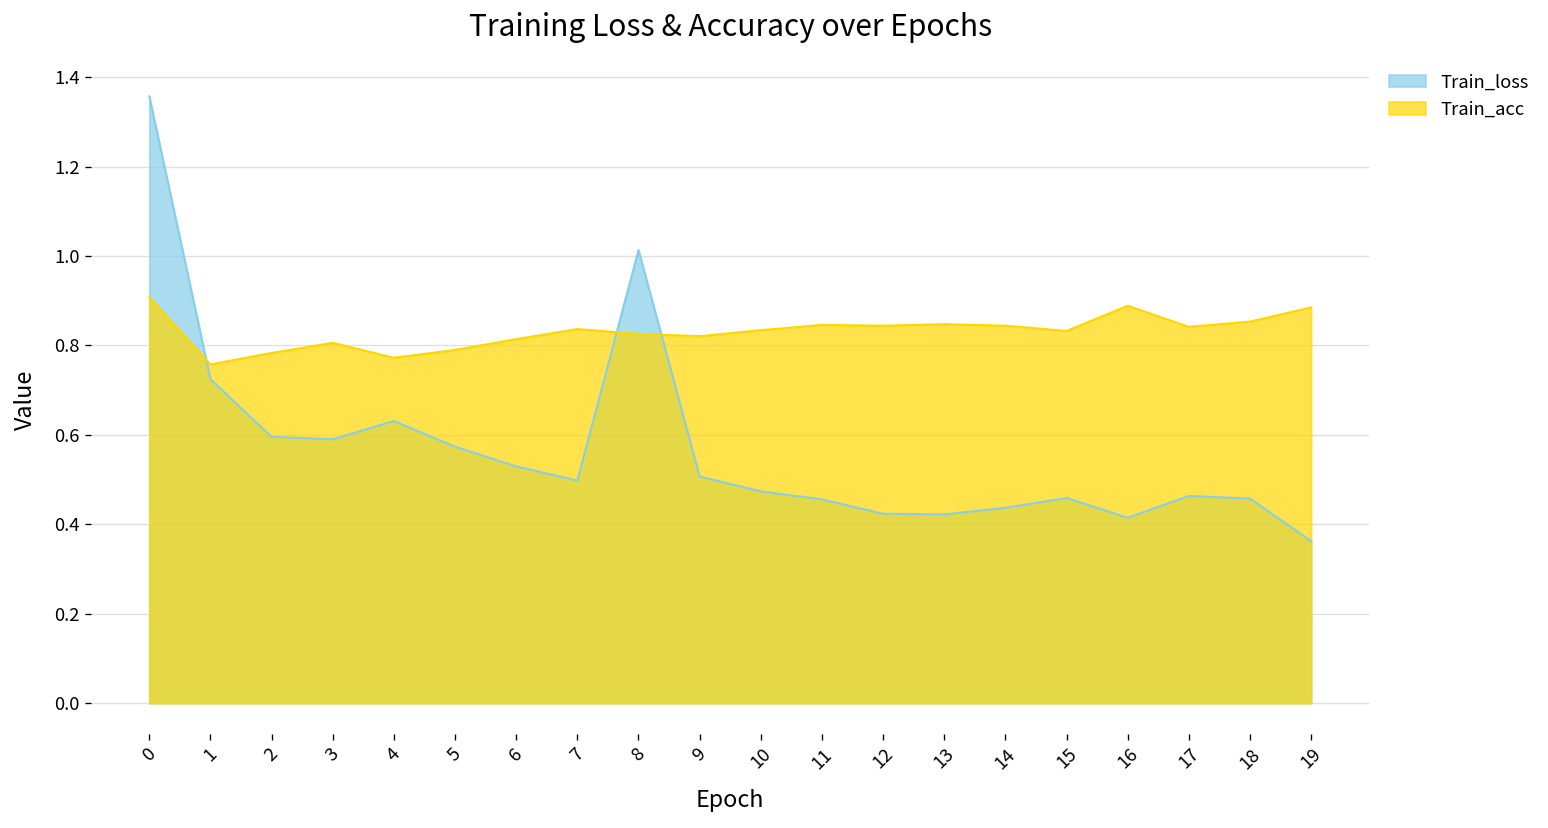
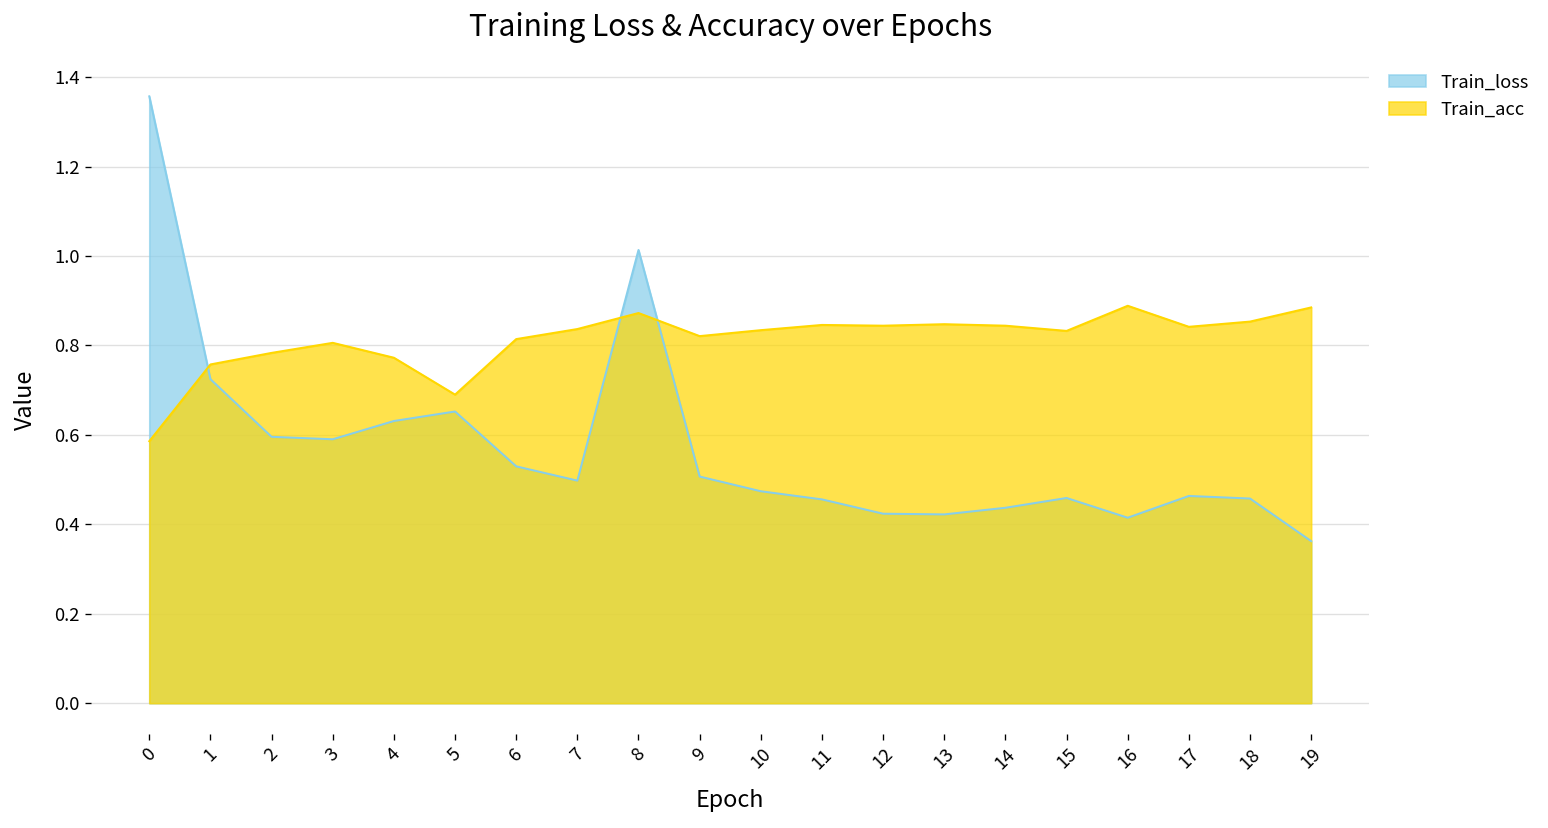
Train_acc, 0: 0.91 -> 0.59
Train_loss, 5: 0.57 -> 0.65
Train_acc, 5: 0.79 -> 0.69
Train_acc, 8: 0.83 -> 0.87
